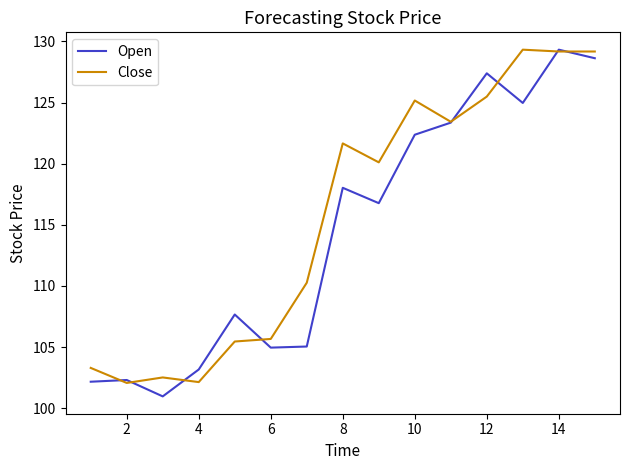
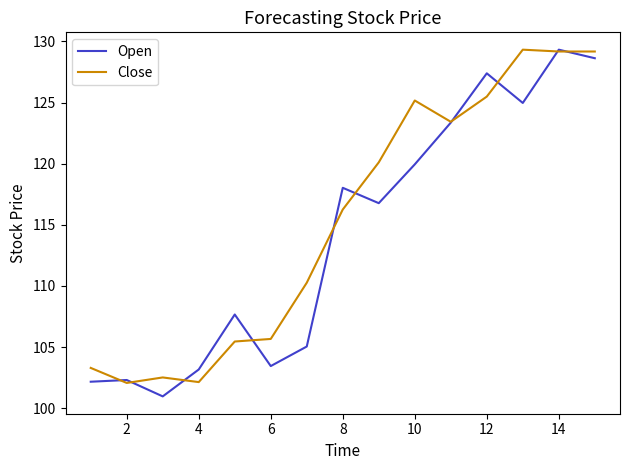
Open, 6: 104.9 -> 103.4
Close, 8: 121.7 -> 116.3
Open, 10: 122.4 -> 119.9
